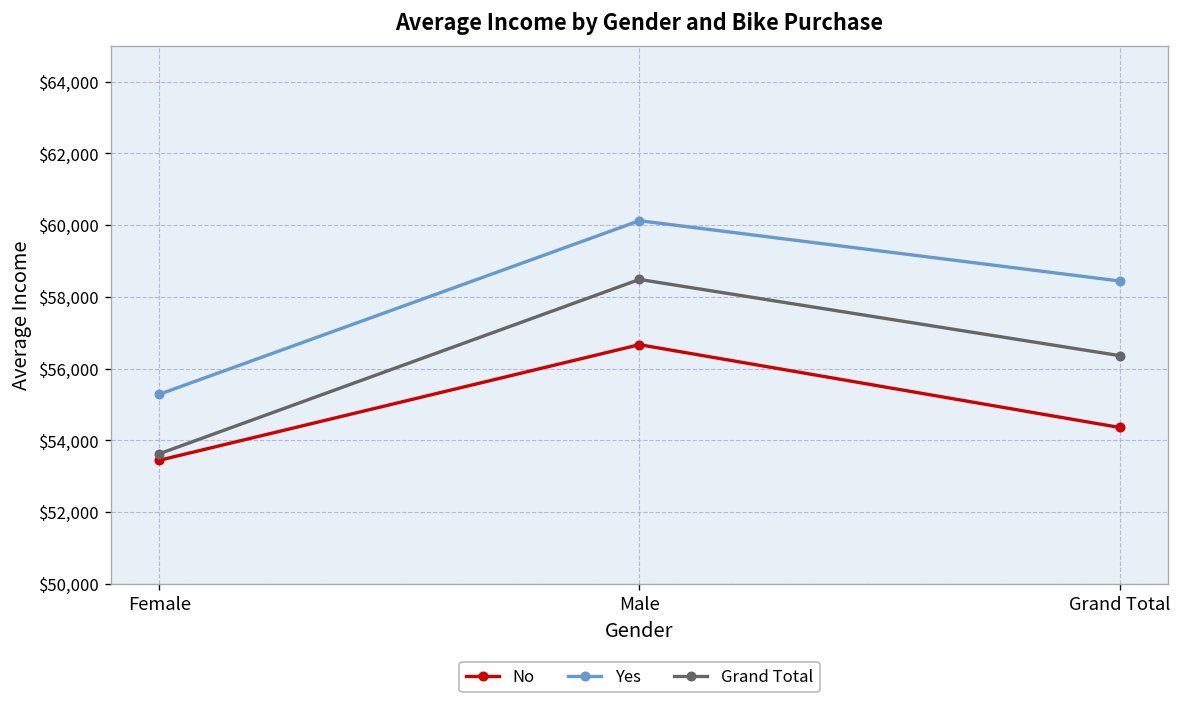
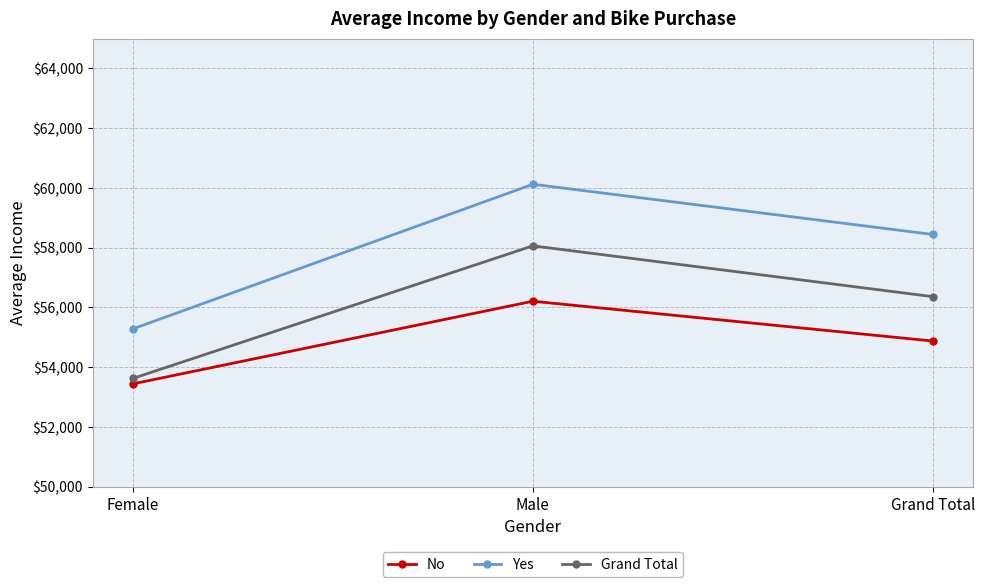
No, Male: $56,700 -> $56,200
Grand Total, Male: $58,500 -> $58,100
No, Grand Total: $54,400 -> $54,900
